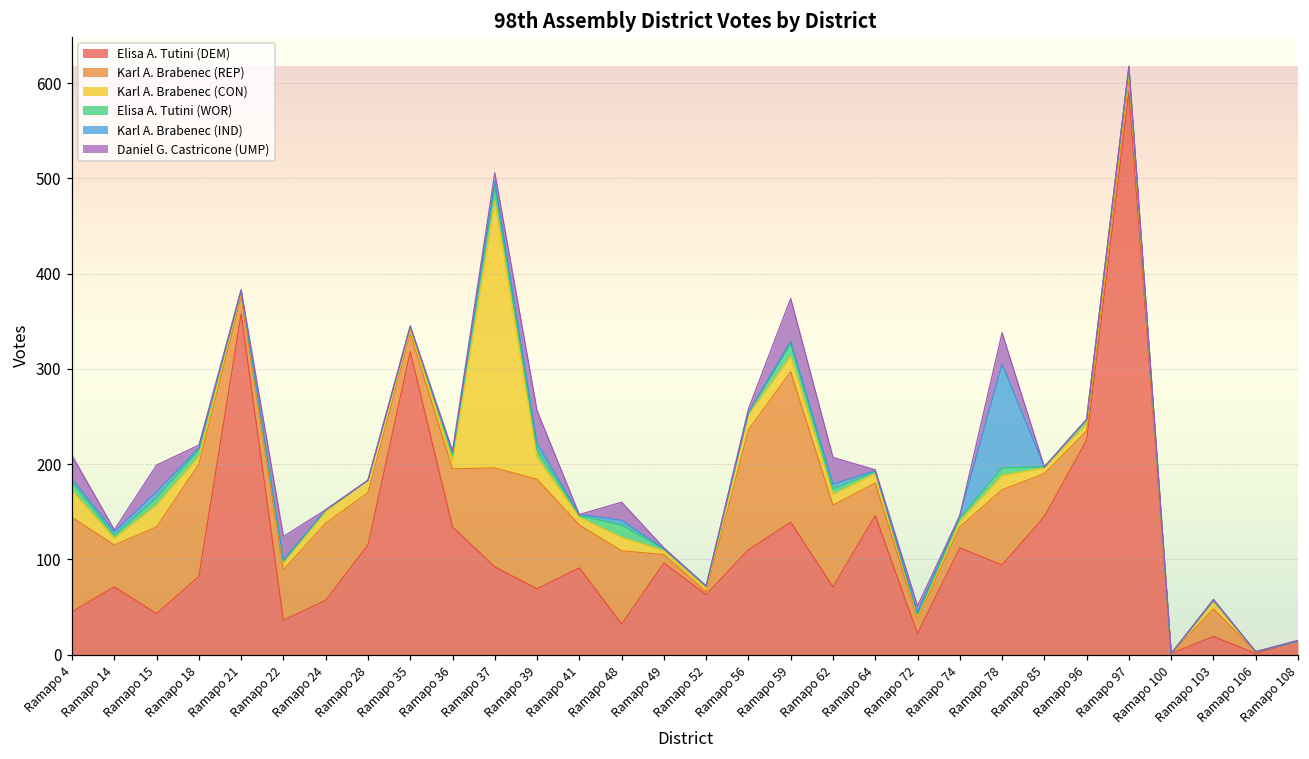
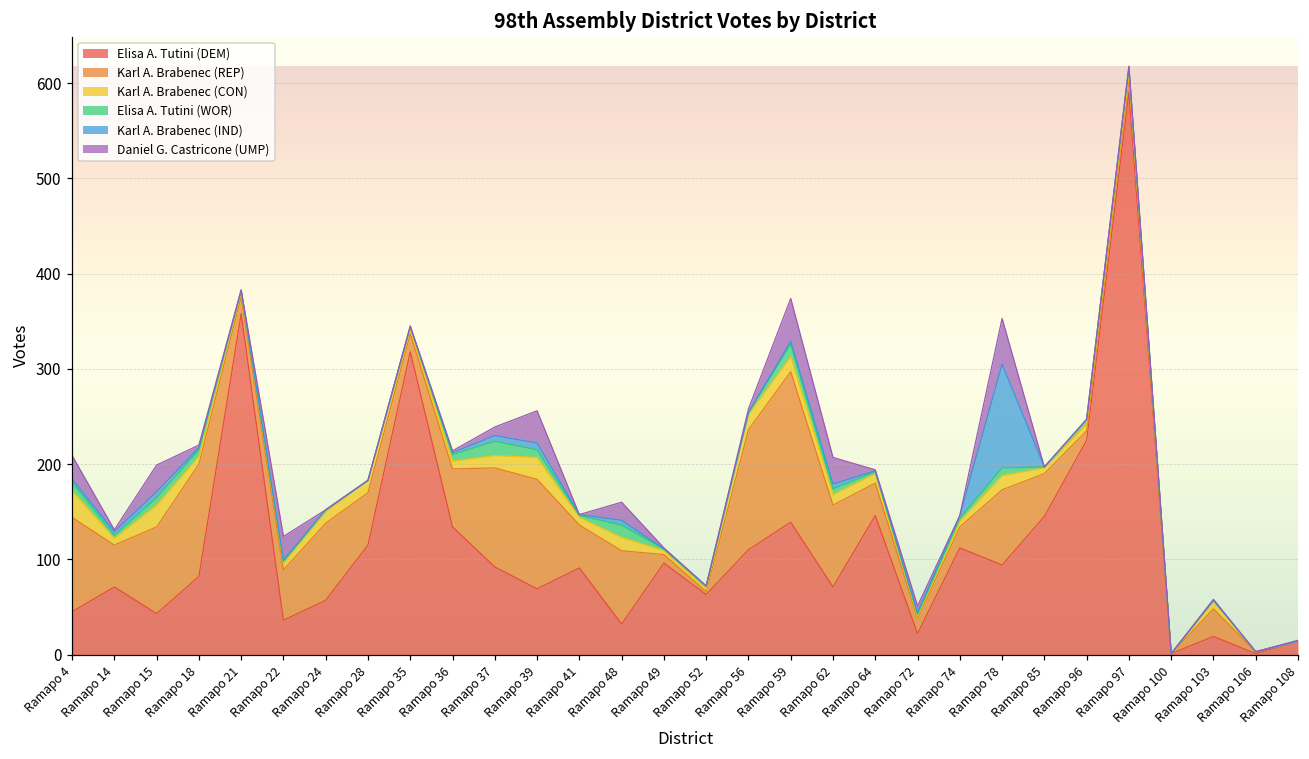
Karl A. Brabenec (CON), Ramapo 37: 280 -> 10
Daniel G. Castricone (UMP), Ramapo 78: 30 -> 50
